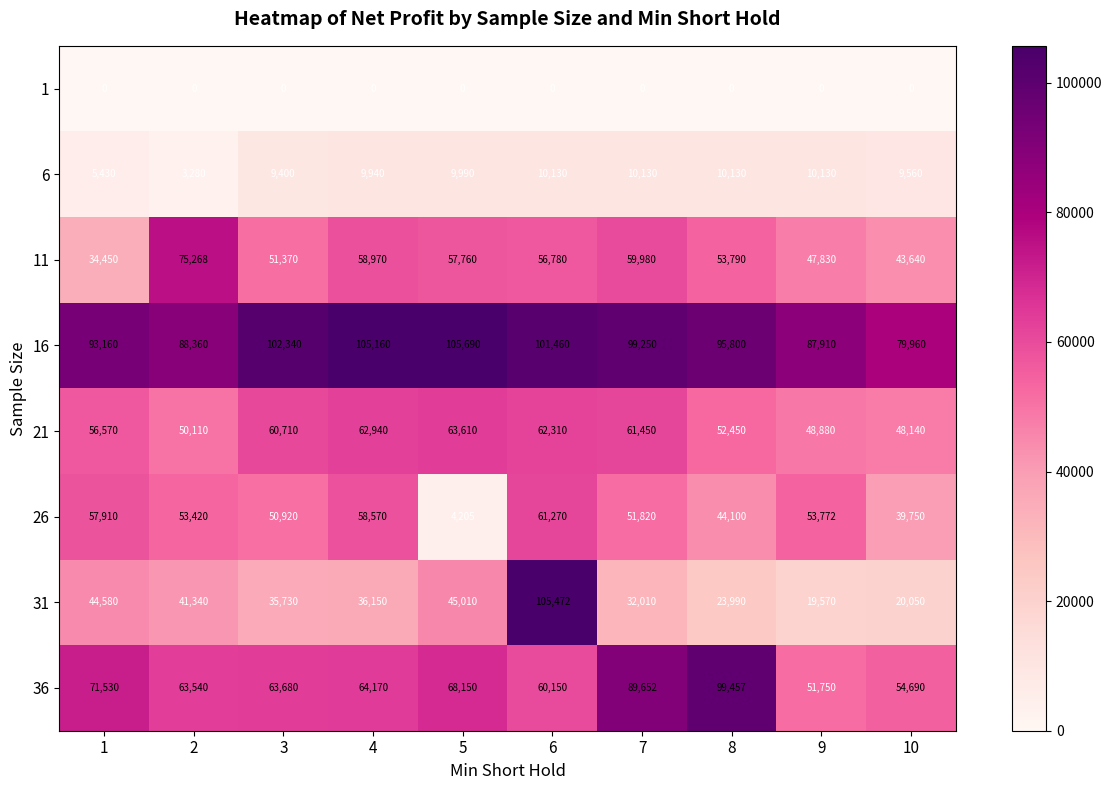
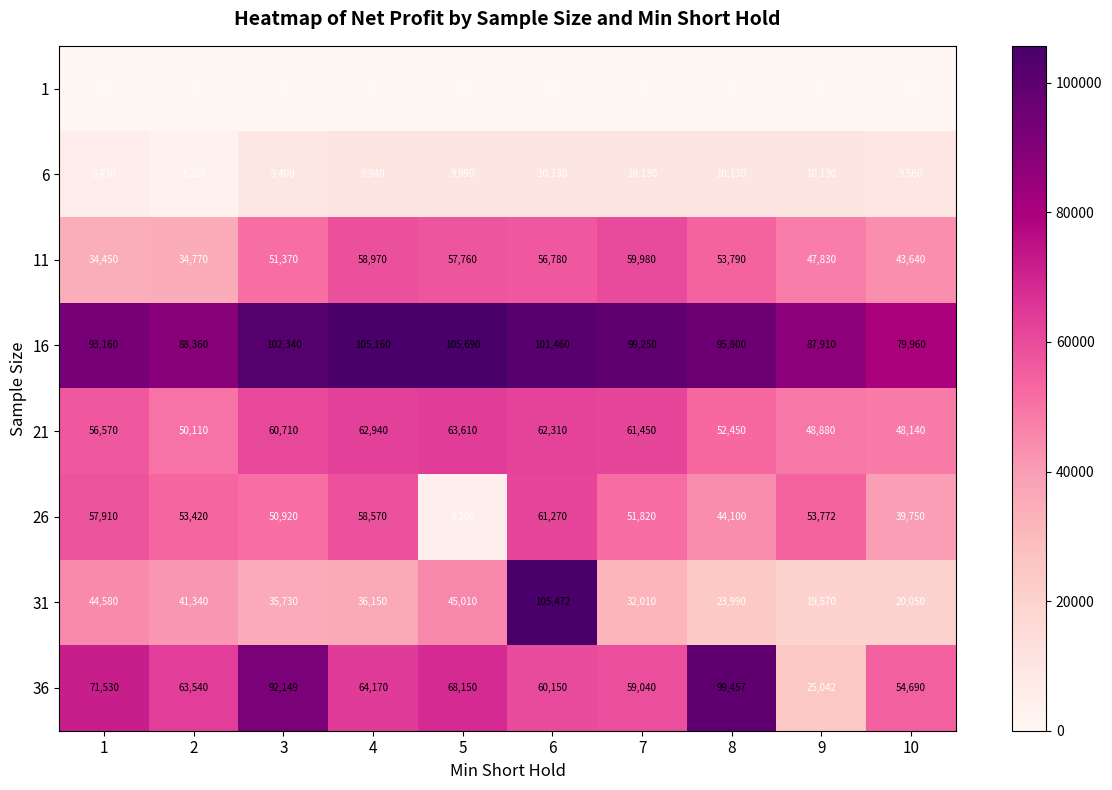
11, 2: 75,268 -> 34,770
36, 3: 63,680 -> 92,149
36, 7: 89,652 -> 59,040
36, 9: 51,750 -> 25,042
